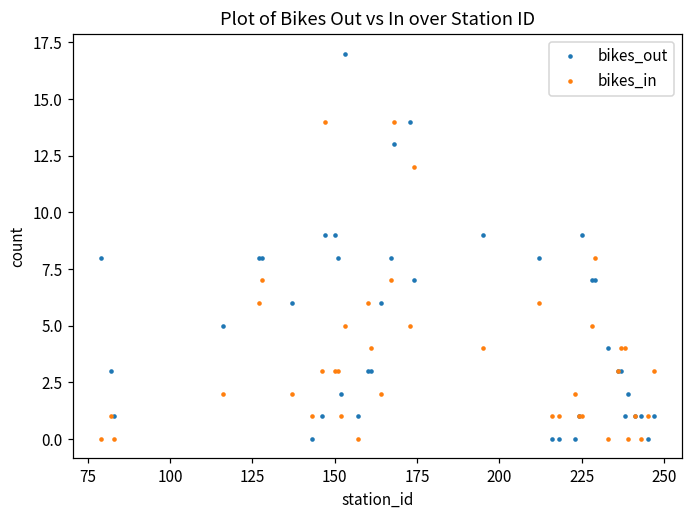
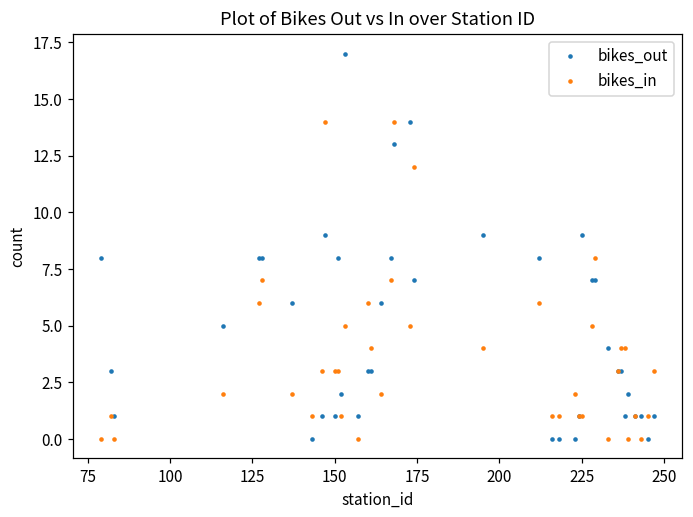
bikes_out, 150: 9 -> 1
